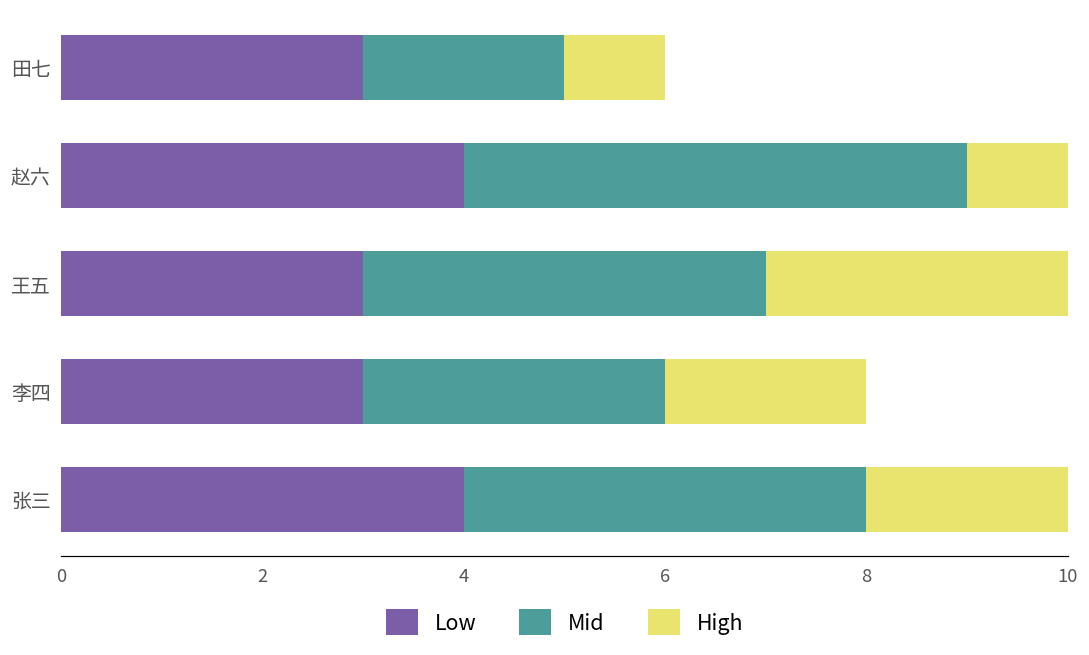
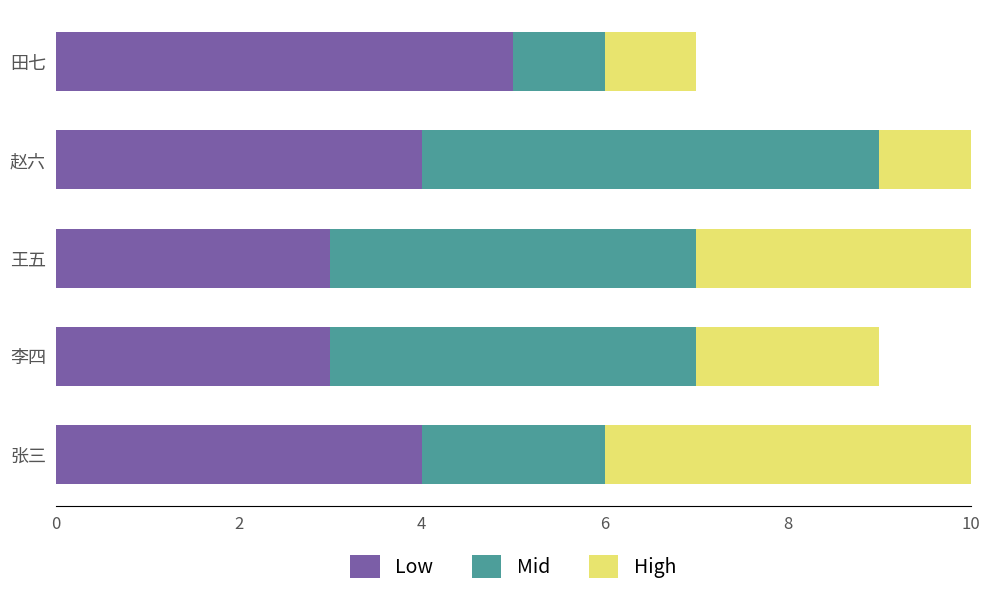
Low, 田七: 3 -> 5
Mid, 田七: 2 -> 1
Mid, 李四: 3 -> 4
Mid, 张三: 4 -> 2
